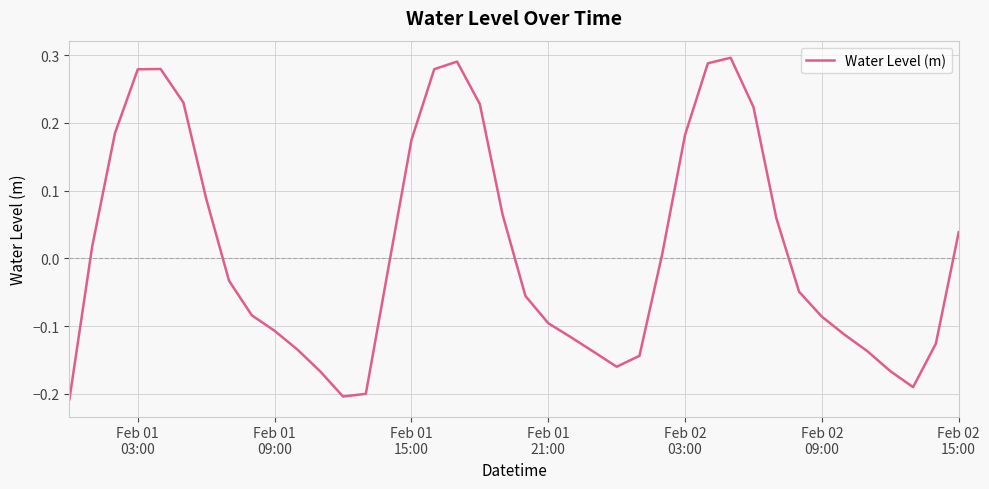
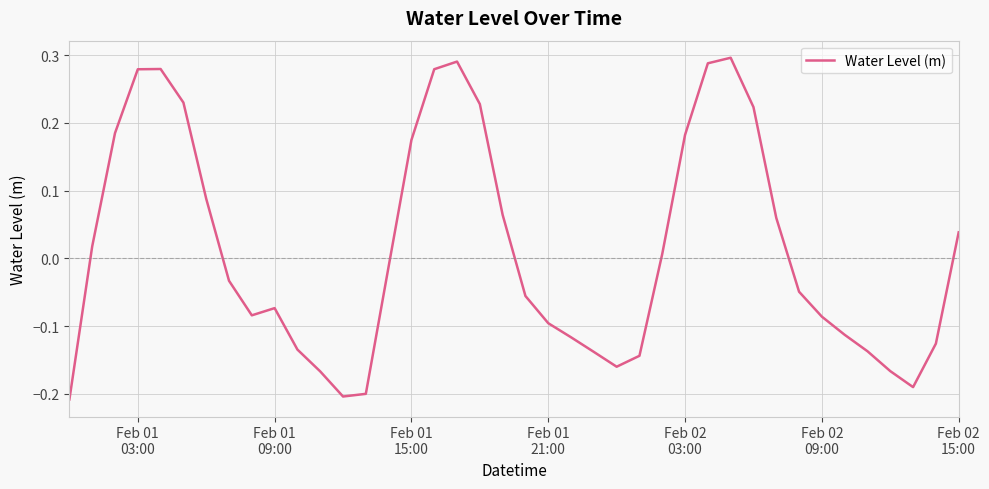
Feb 01 09:00: -0.11 -> -0.07
